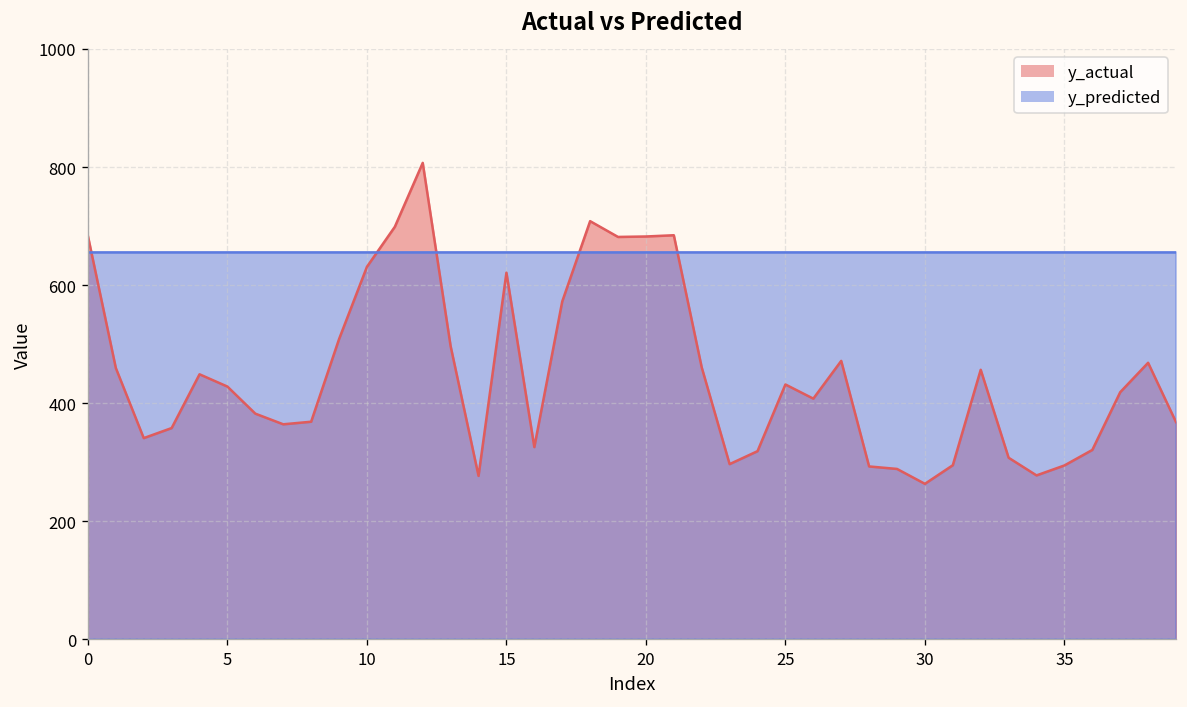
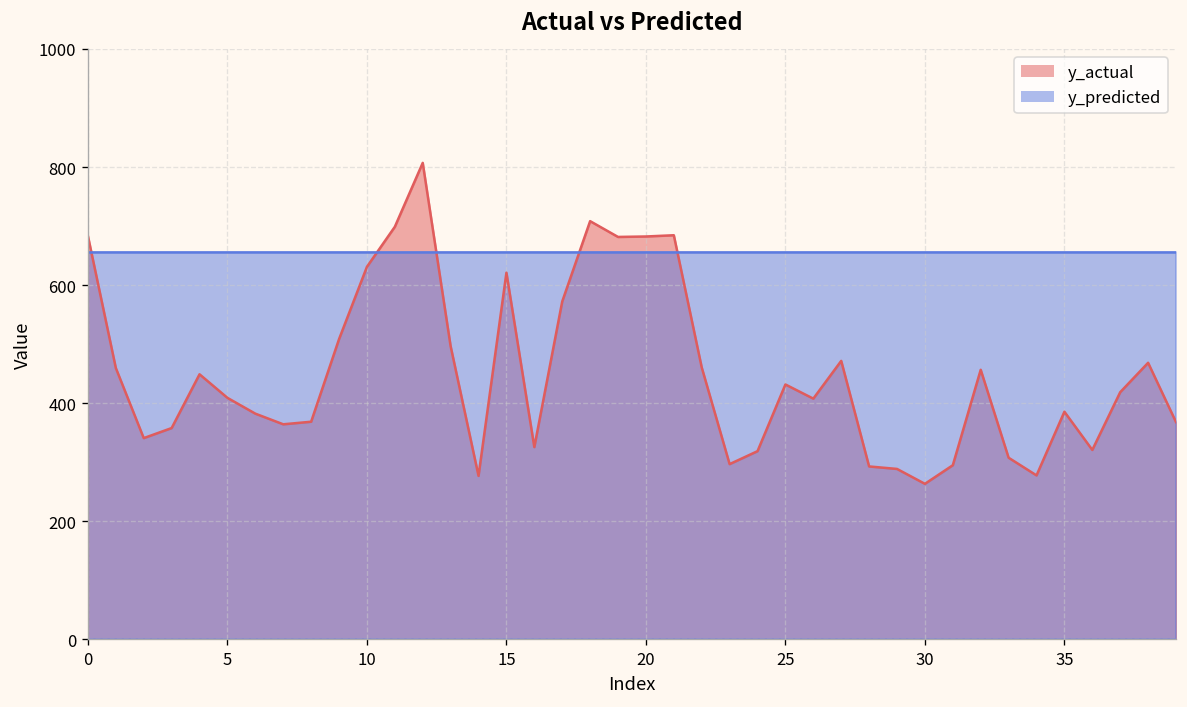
y_actual, 5: 430 -> 410
y_actual, 35: 290 -> 390
